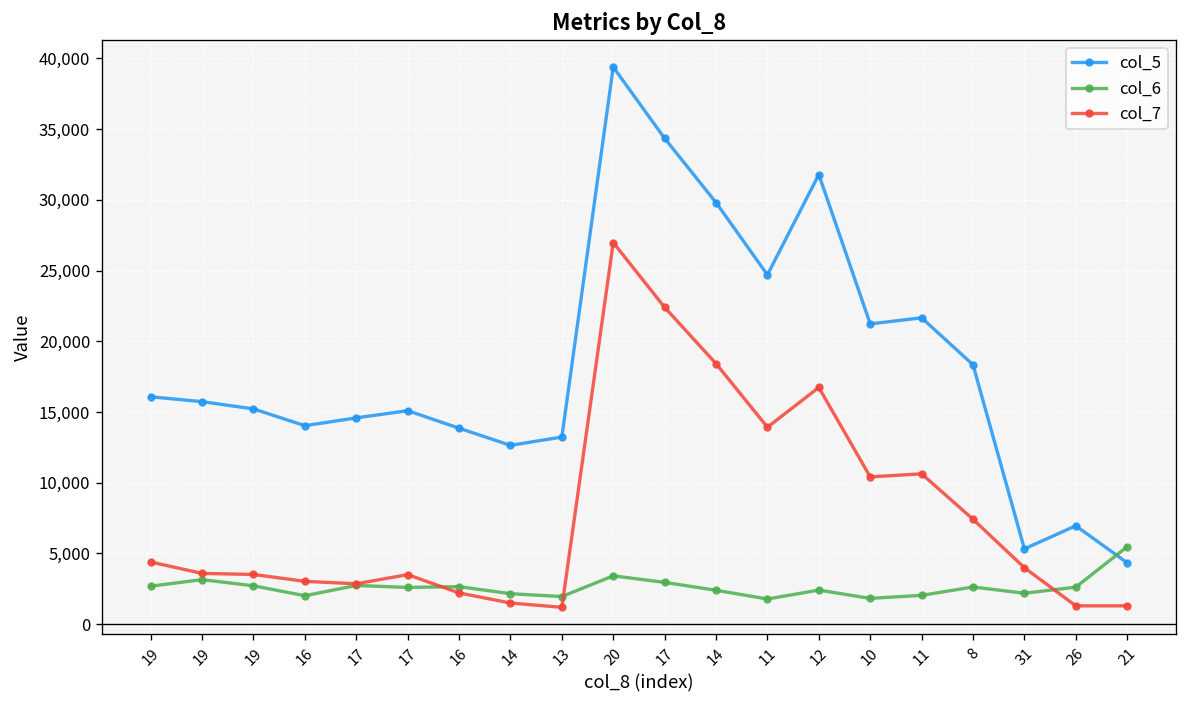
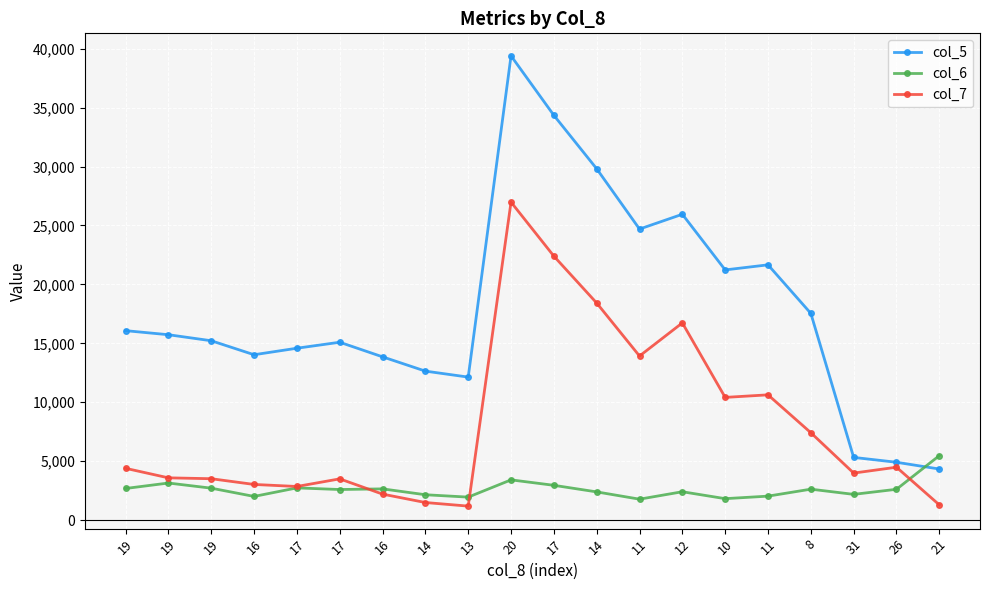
col_5, 13: 13,200 -> 12,100
col_5, 12: 31,800 -> 26,000
col_5, 8: 18,300 -> 17,500
col_5, 26: 7,000 -> 4,900
col_7, 26: 1,300 -> 4,500
